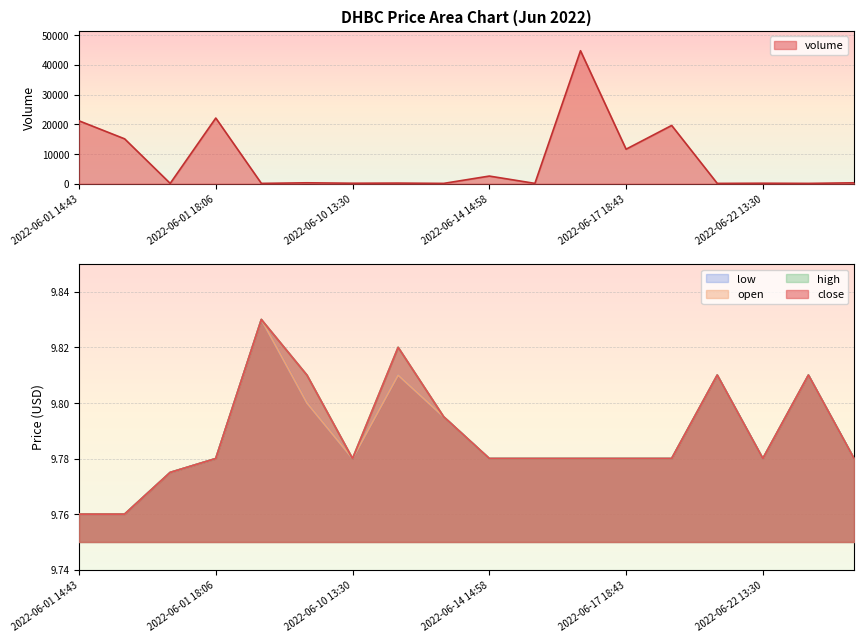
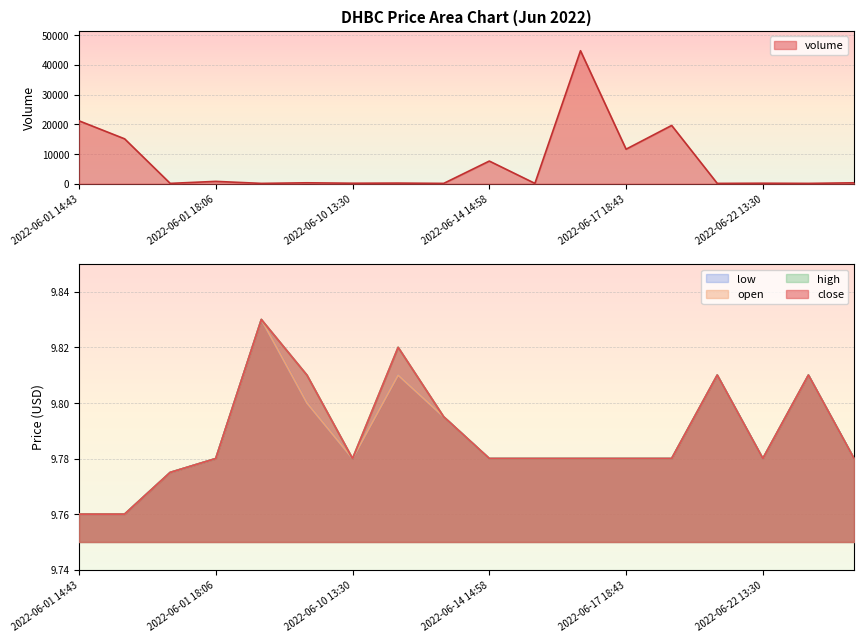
DHBC Price Area Chart (Jun 2022), 2022-06-01 18:06: 22000 -> 1000
DHBC Price Area Chart (Jun 2022), 2022-06-14 14:58: 3000 -> 8000
